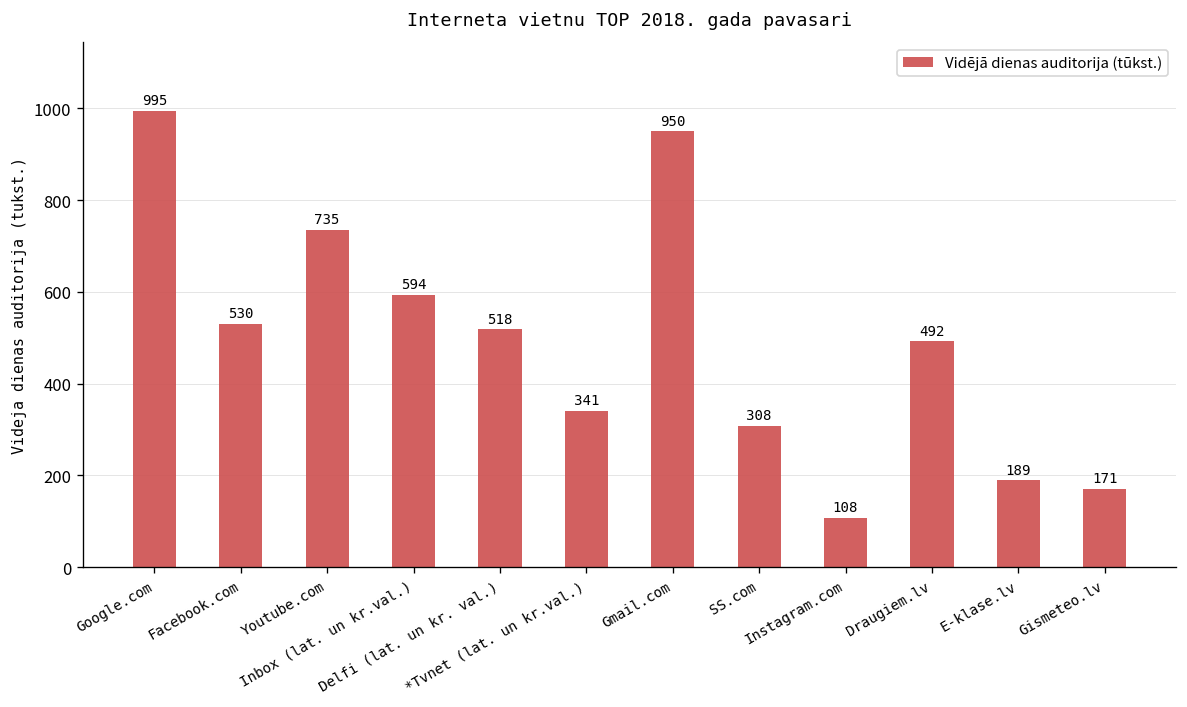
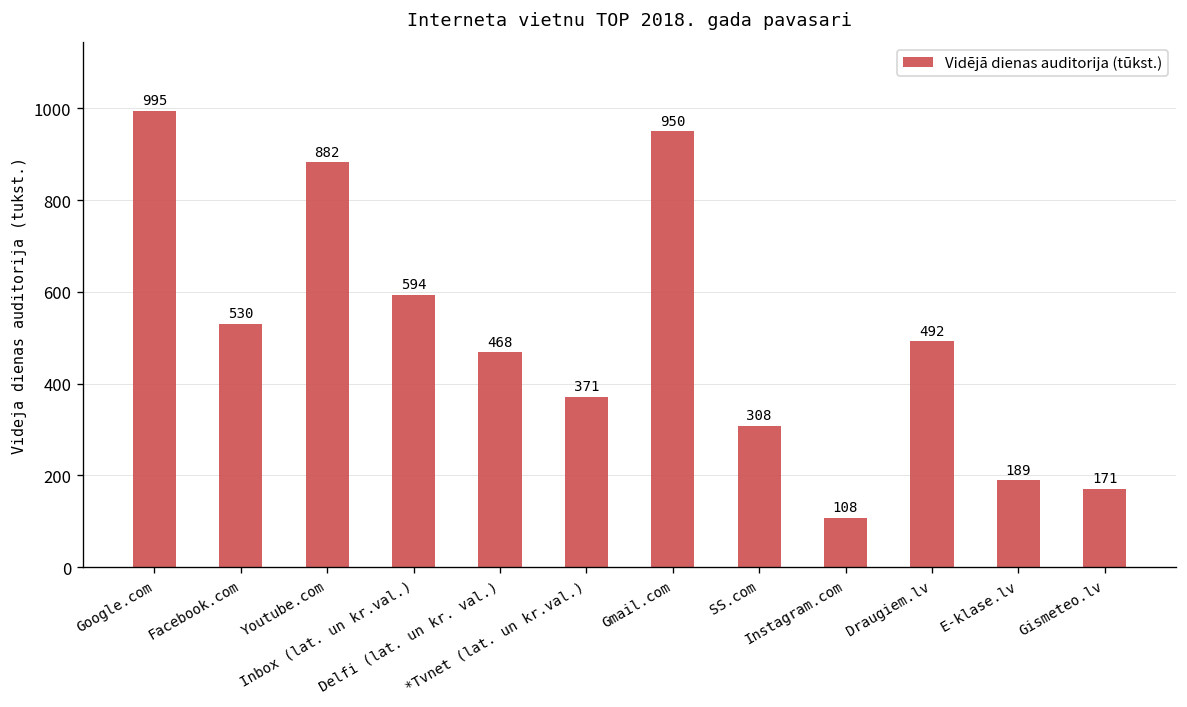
Youtube.com: 735 -> 882
Delfi (lat. un kr. val.): 518 -> 468
*Tvnet (lat. un kr.val.): 341 -> 371
